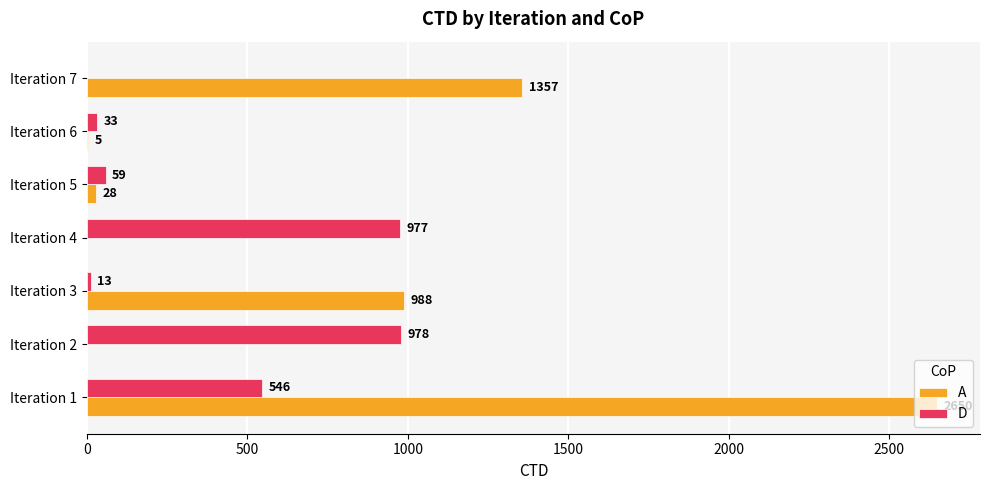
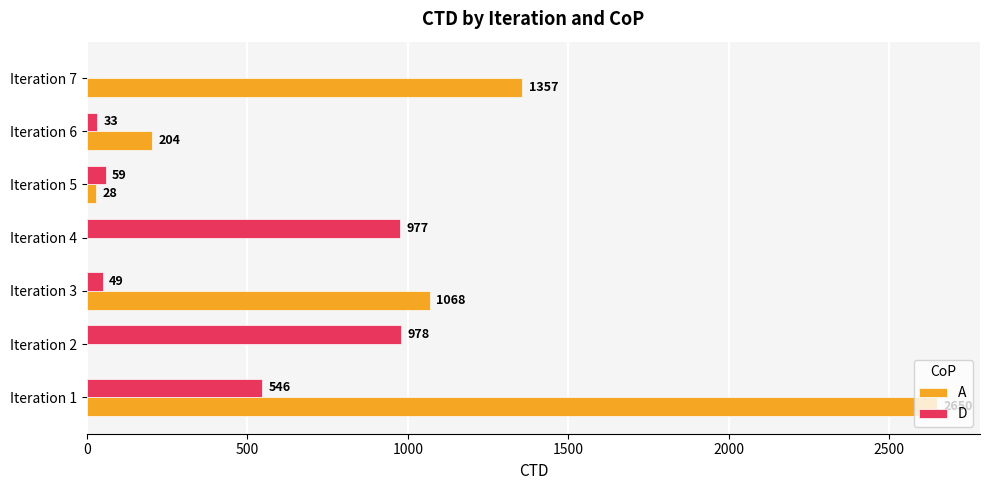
A, Iteration 6: 5 -> 204
D, Iteration 3: 13 -> 49
A, Iteration 3: 988 -> 1068
